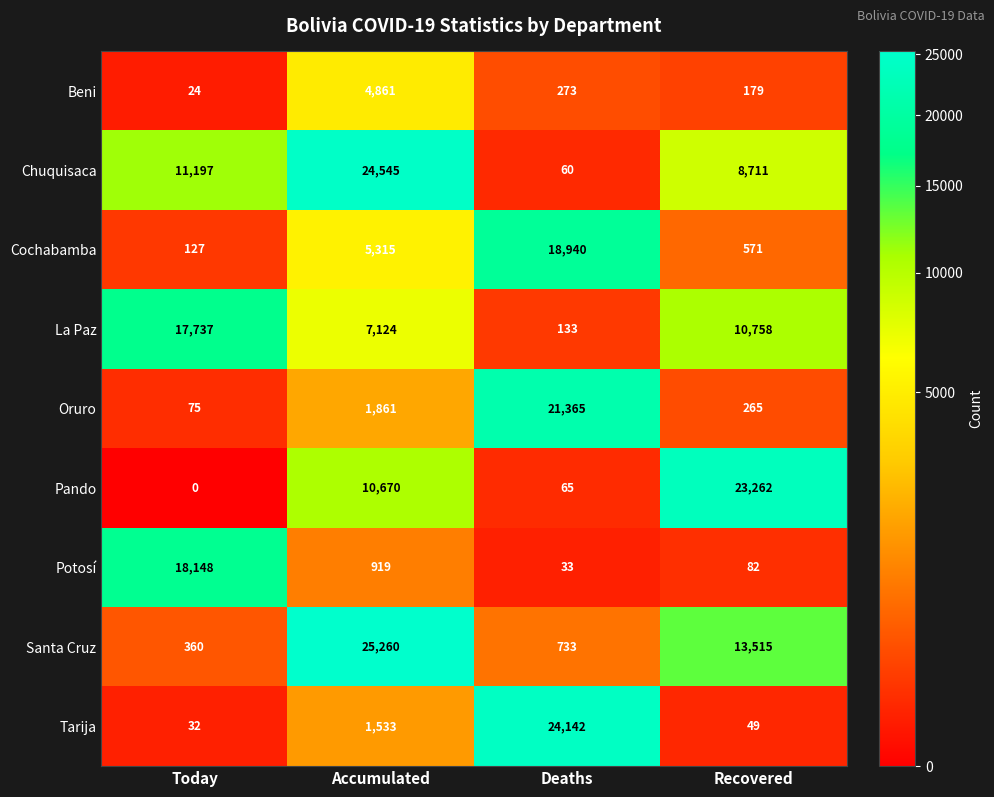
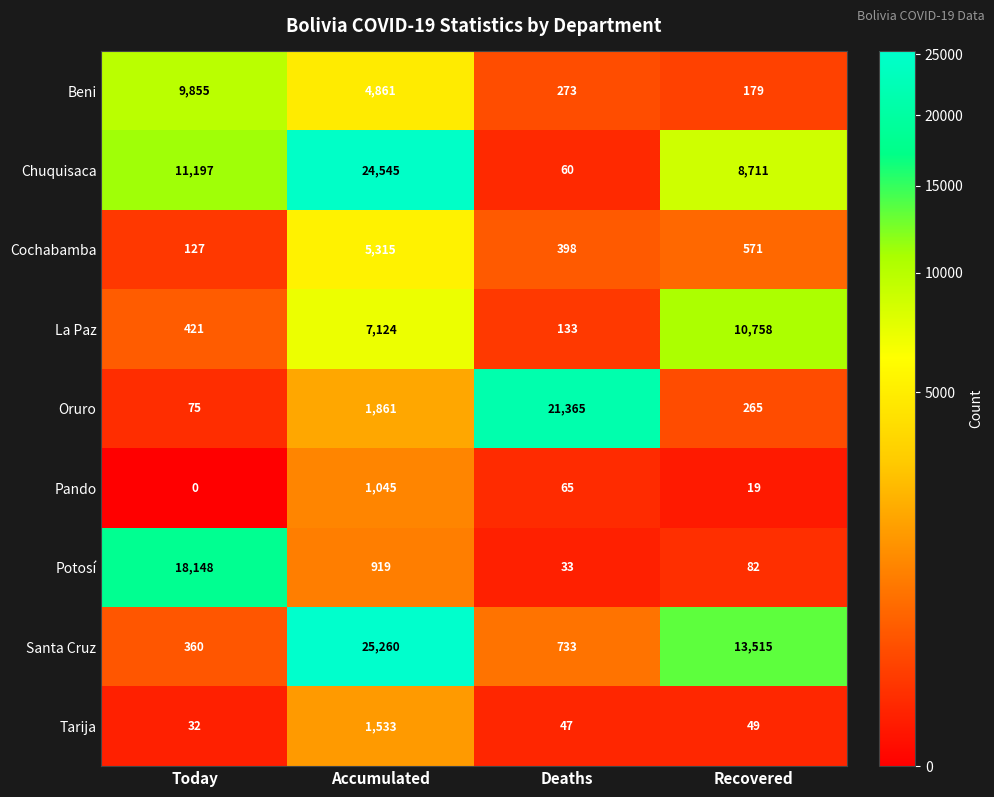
Beni, Today: 24 -> 9,855
Cochabamba, Deaths: 18,940 -> 398
La Paz, Today: 17,737 -> 421
Pando, Accumulated: 10,670 -> 1,045
Pando, Recovered: 23,262 -> 19
Tarija, Deaths: 24,142 -> 47
